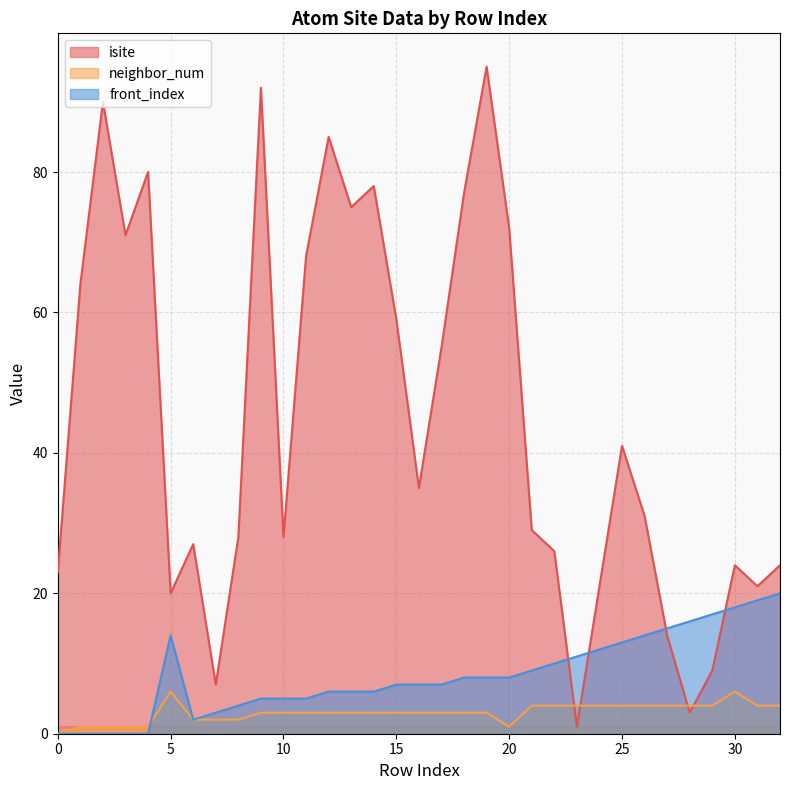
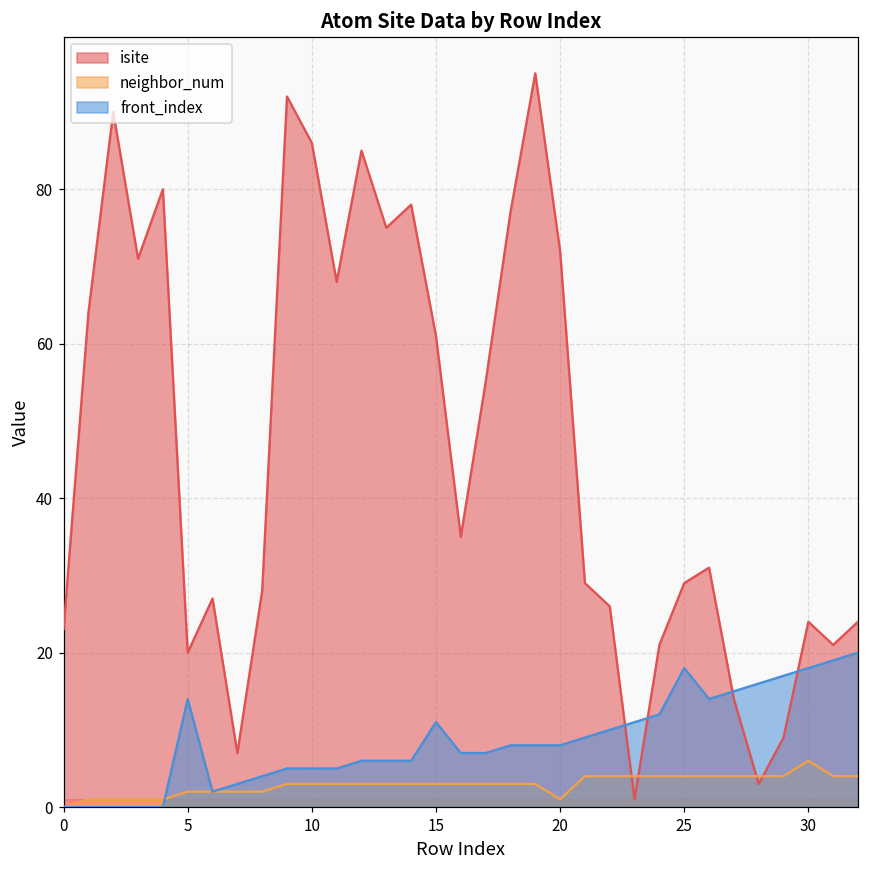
neighbor_num, 5: 6 -> 2
isite, 10: 28 -> 86
isite, 15: 59 -> 61
front_index, 15: 7 -> 11
isite, 25: 41 -> 29
front_index, 25: 13 -> 18
